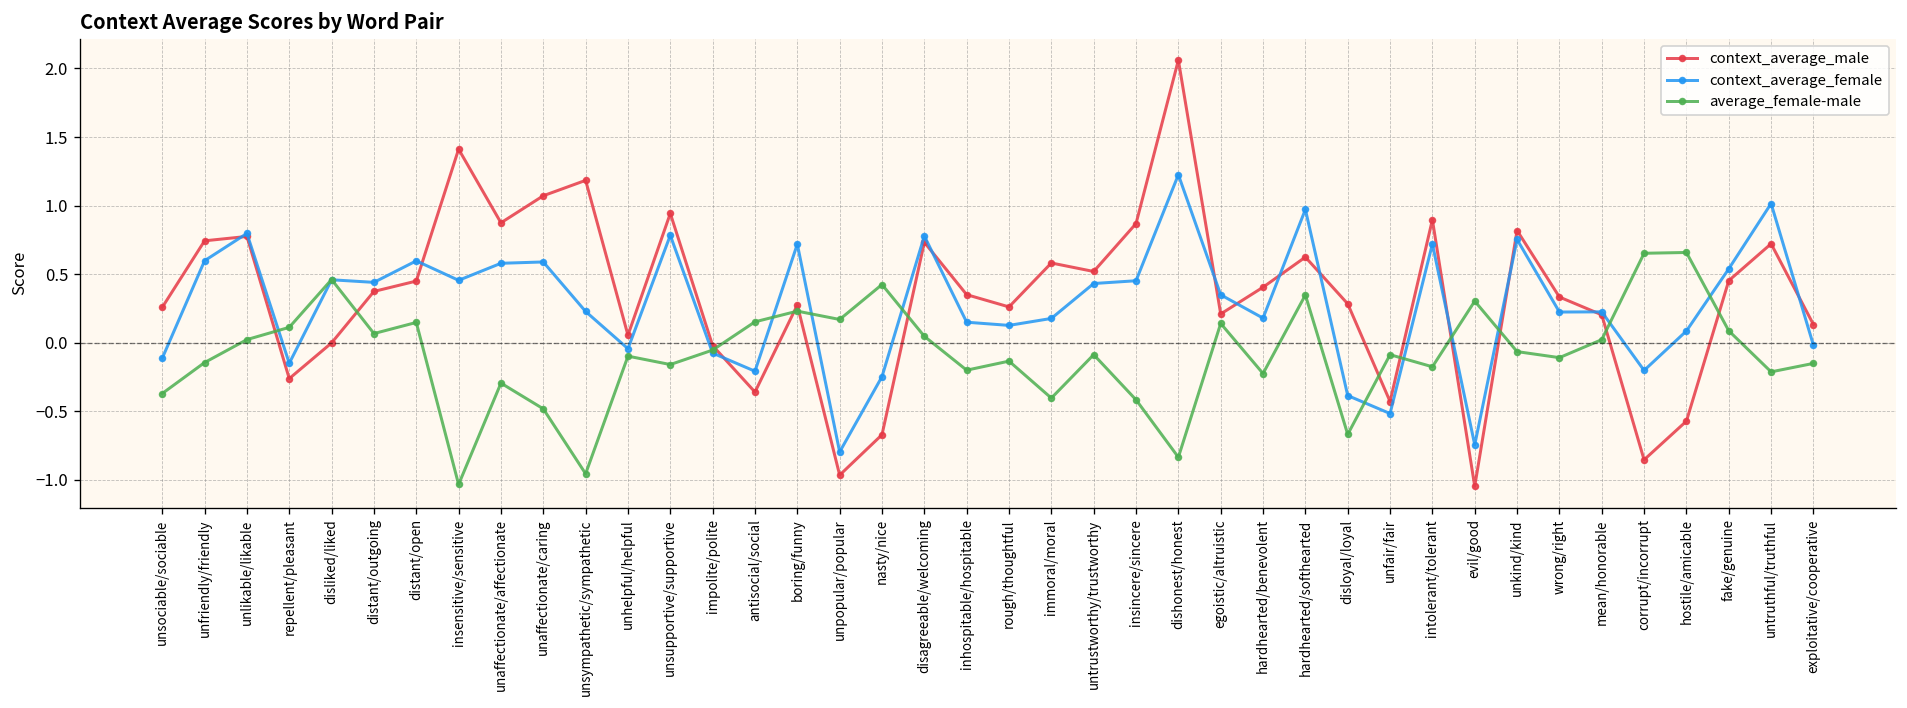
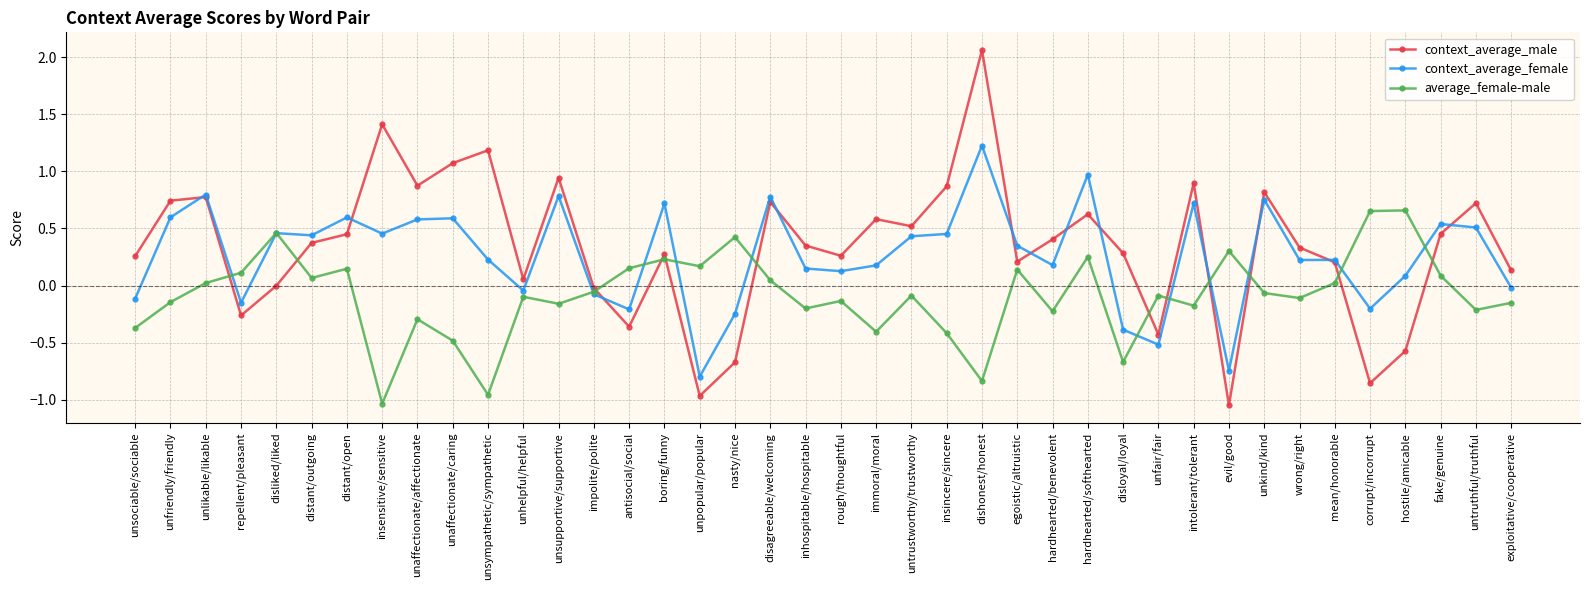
average_female-male, hardhearted/softhearted: 0.35 -> 0.25
context_average_female, untruthful/truthful: 1.01 -> 0.51
